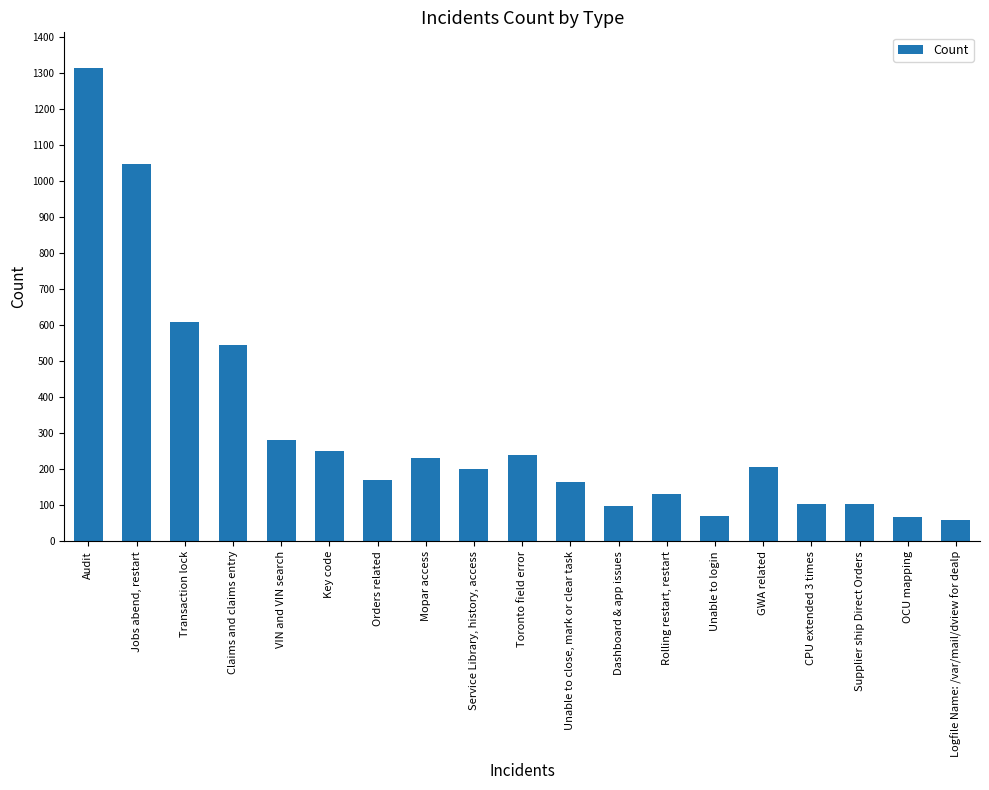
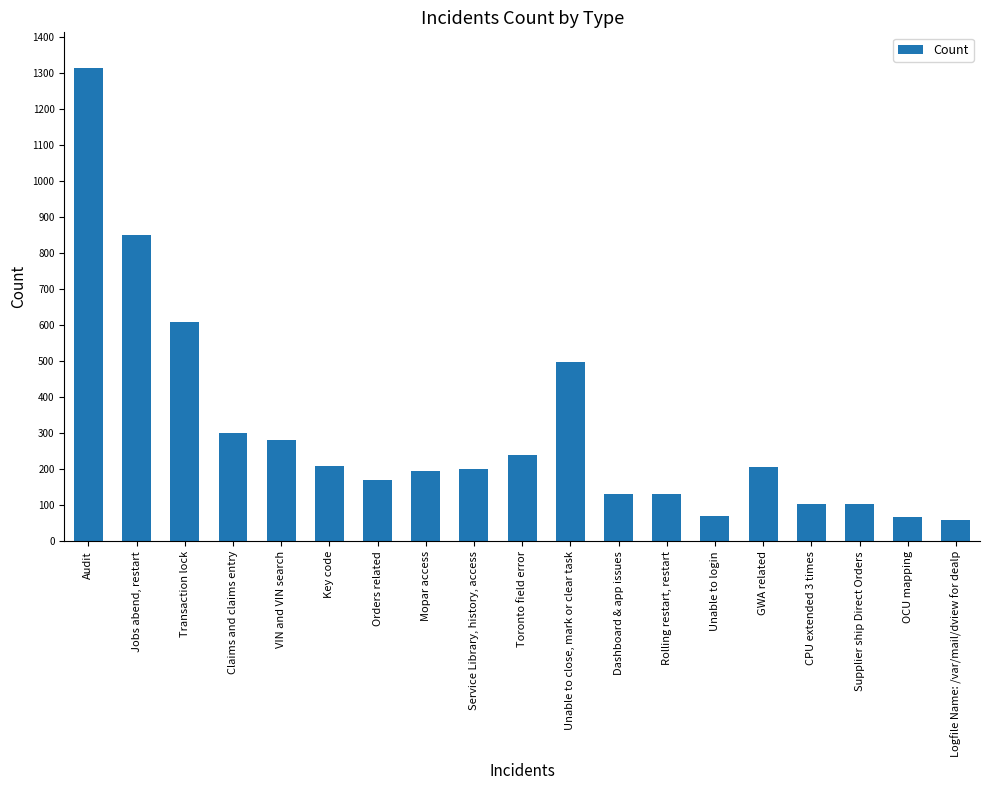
Jobs abend, restart: 1050 -> 850
Claims and claims entry: 550 -> 300
Key code: 250 -> 210
Mopar access: 230 -> 190
Unable to close, mark or clear task: 170 -> 500
Dashboard & app issues: 100 -> 130
